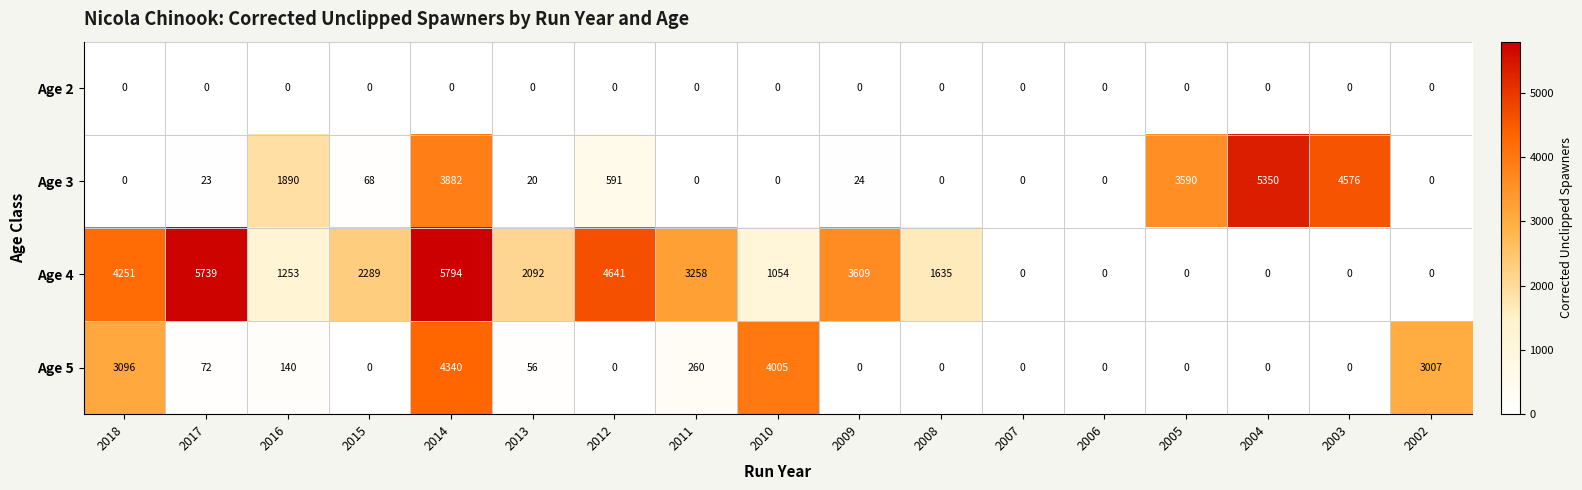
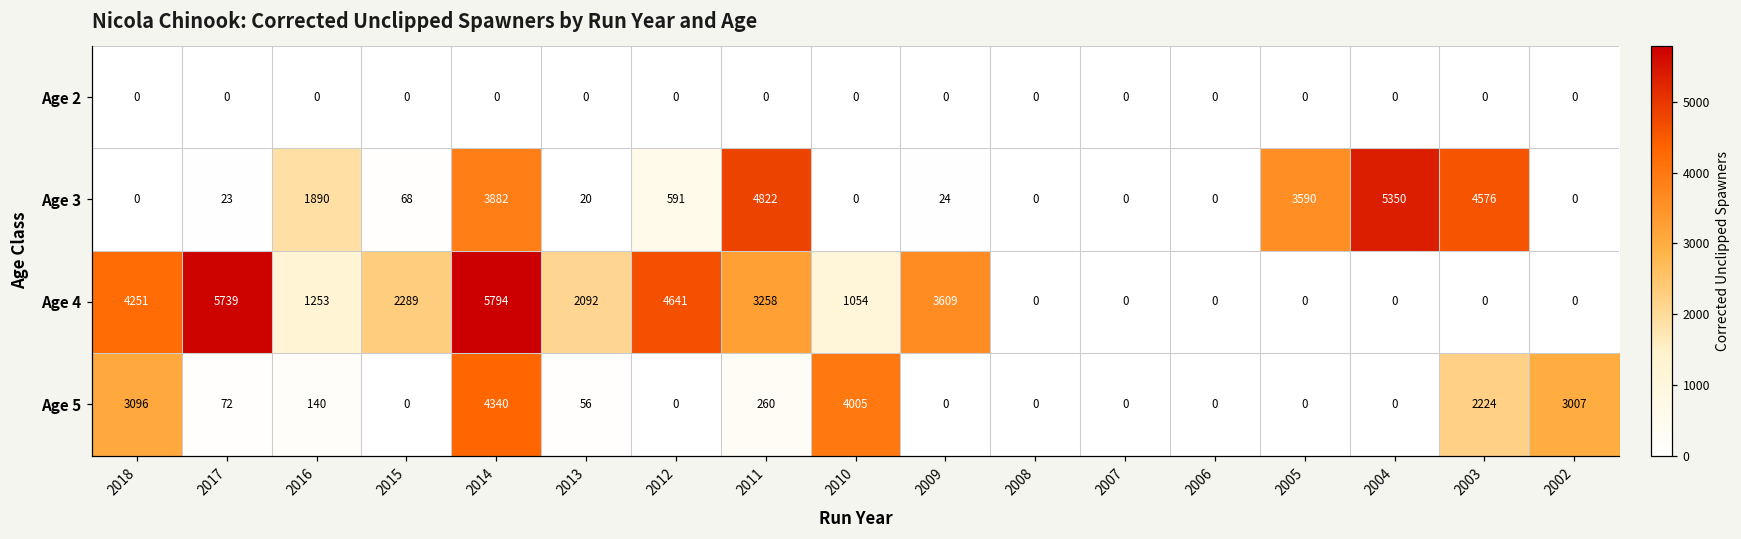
Age 3, 2011: 0 -> 4822
Age 4, 2008: 1635 -> 0
Age 5, 2003: 0 -> 2224
